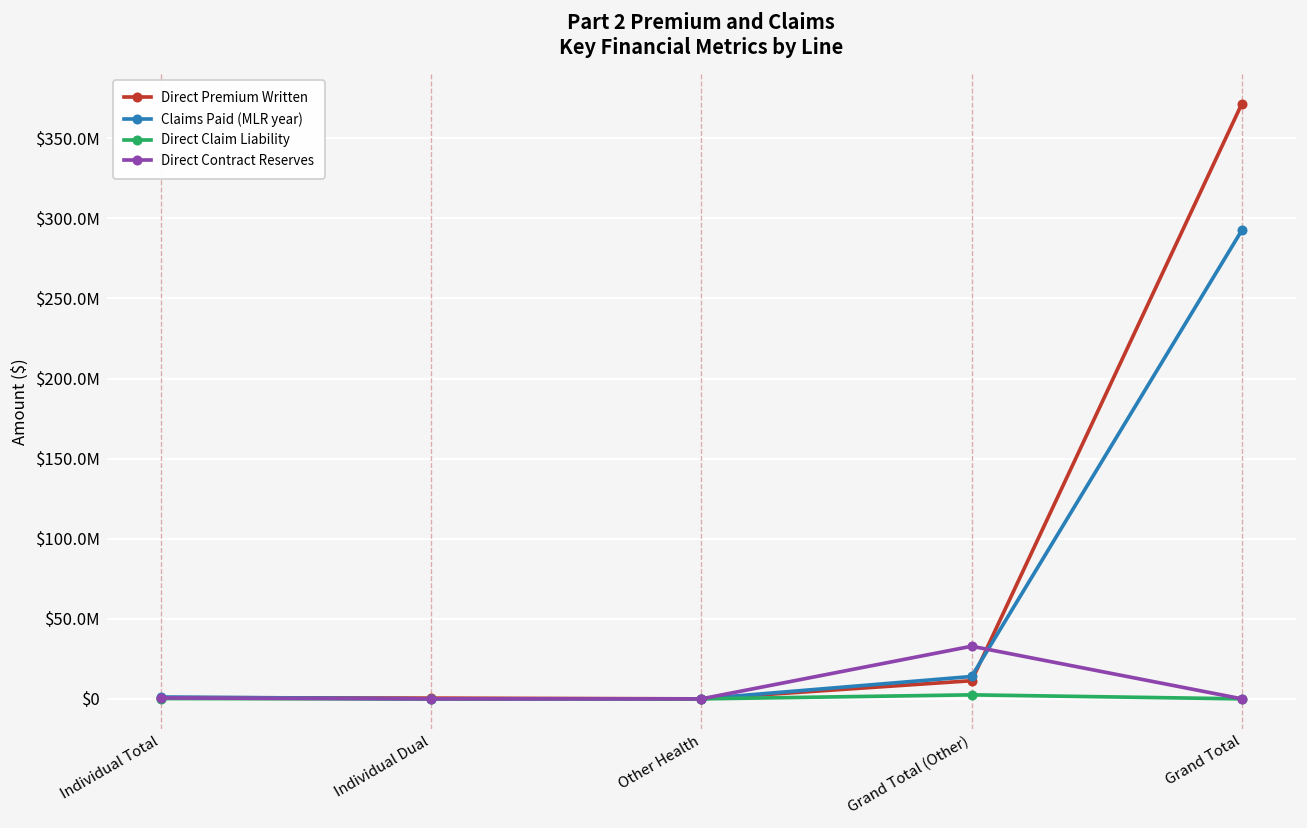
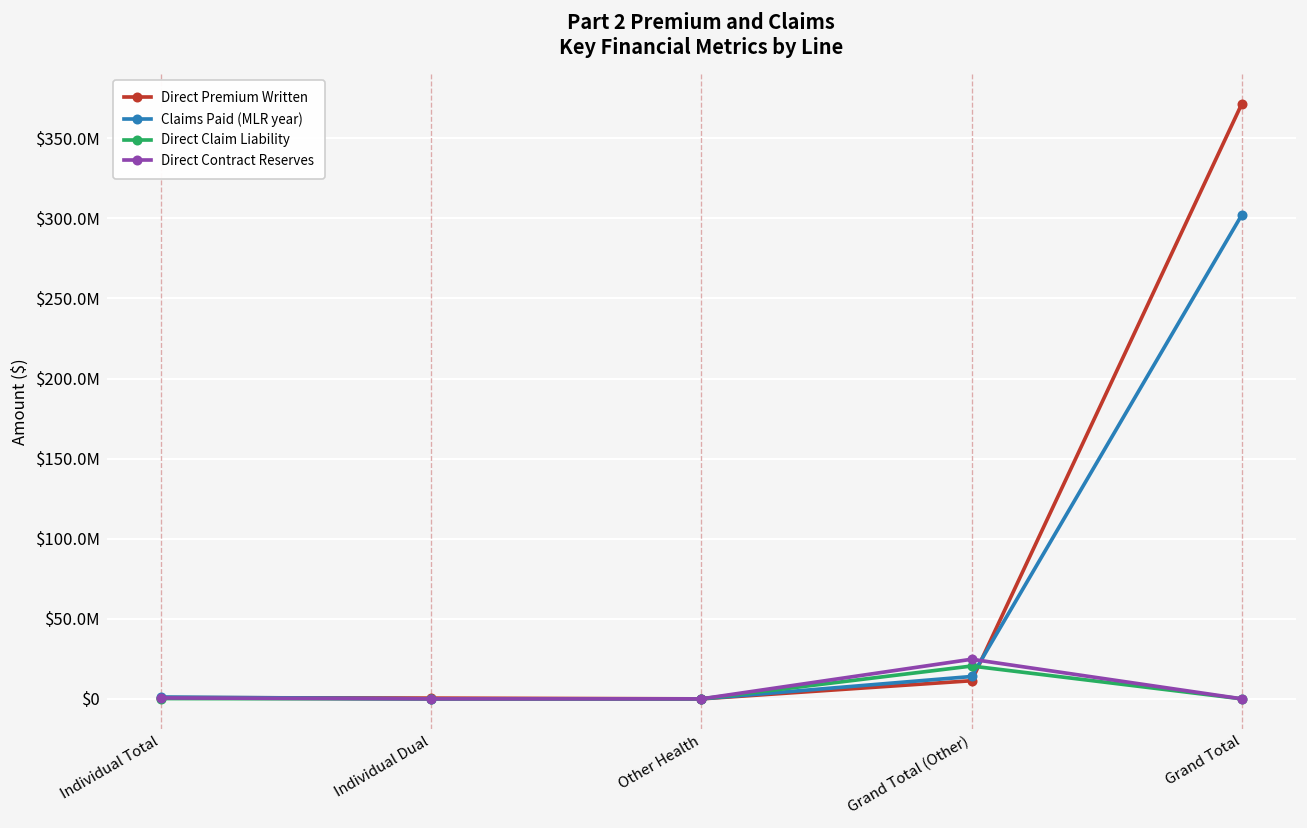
Direct Claim Liability, Grand Total (Other): $3000000 -> $21000000
Direct Contract Reserves, Grand Total (Other): $33000000 -> $25000000
Claims Paid (MLR year), Grand Total: $293000000 -> $302000000
